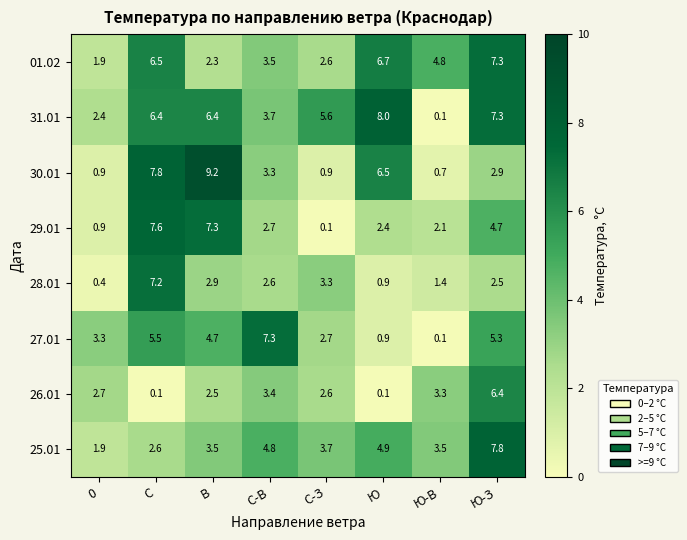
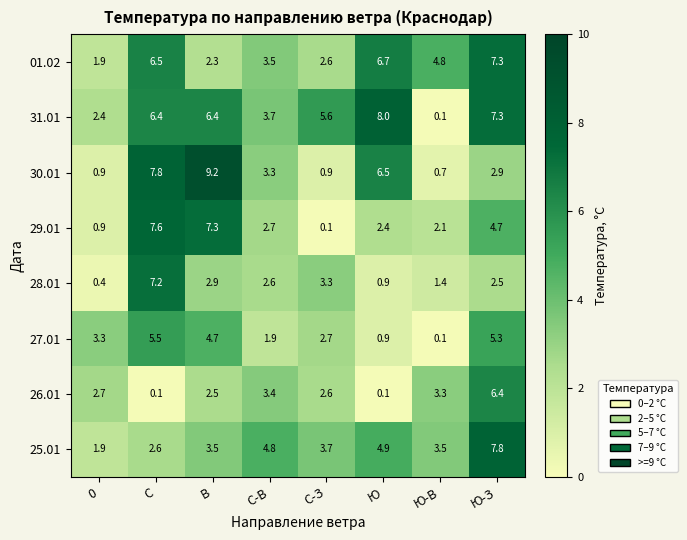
27.01, С-В: 7.3 -> 1.9
